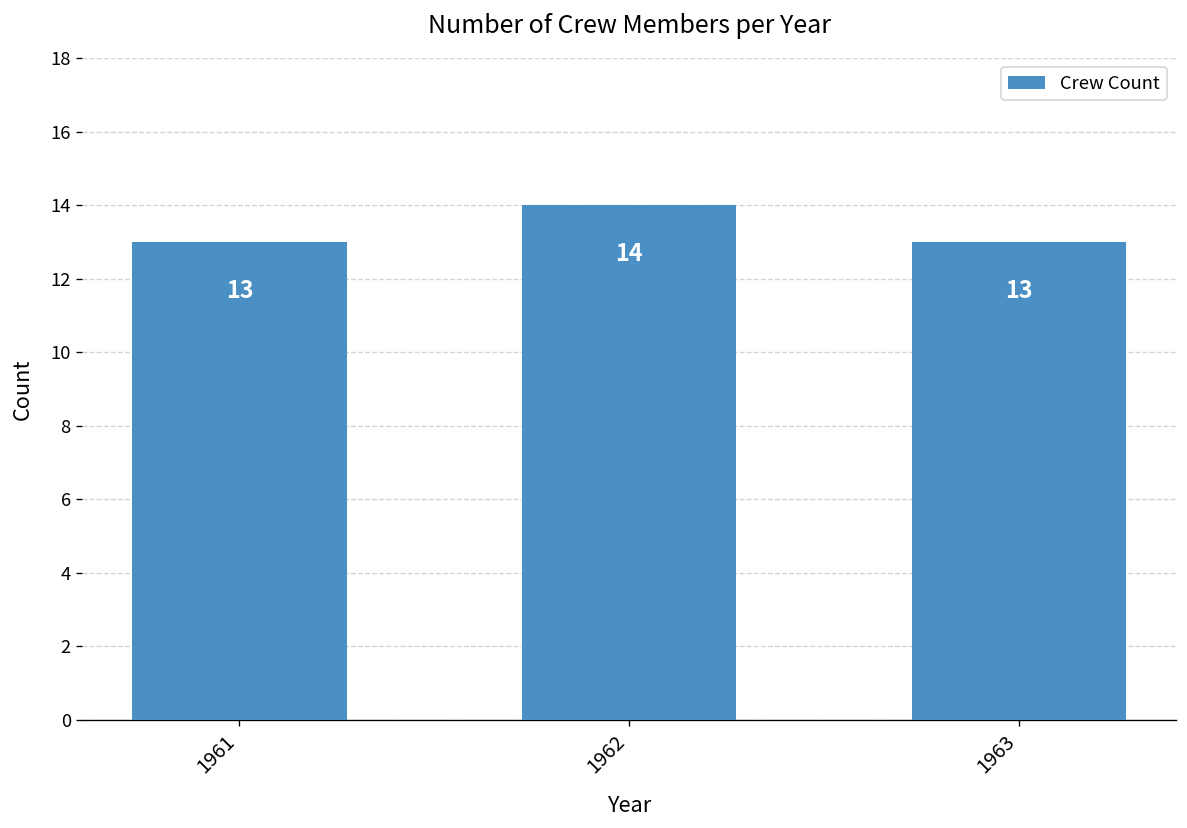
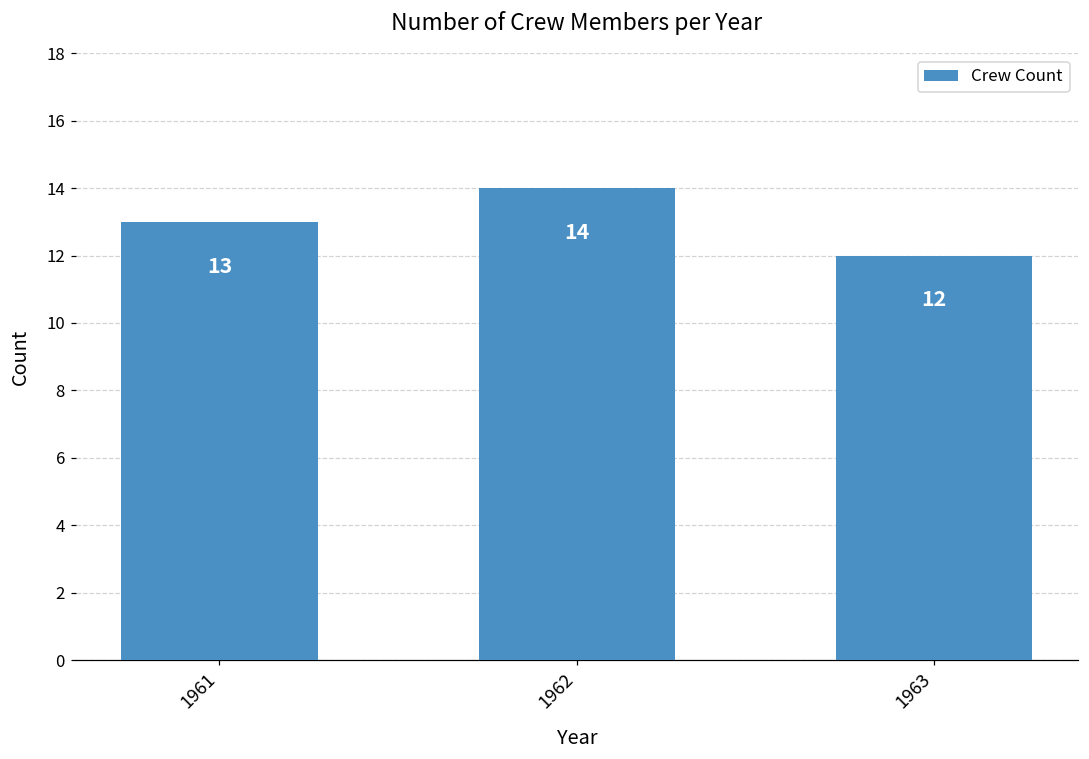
1963: 13 -> 12
